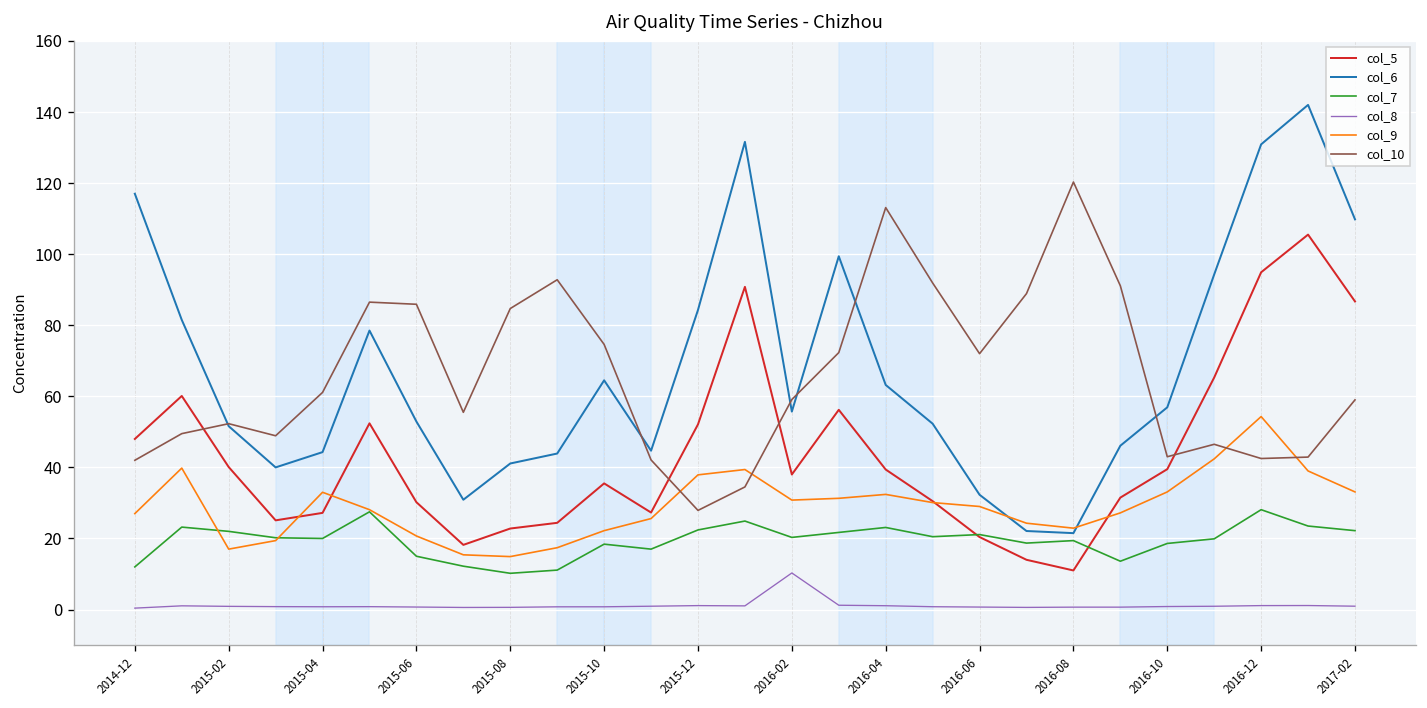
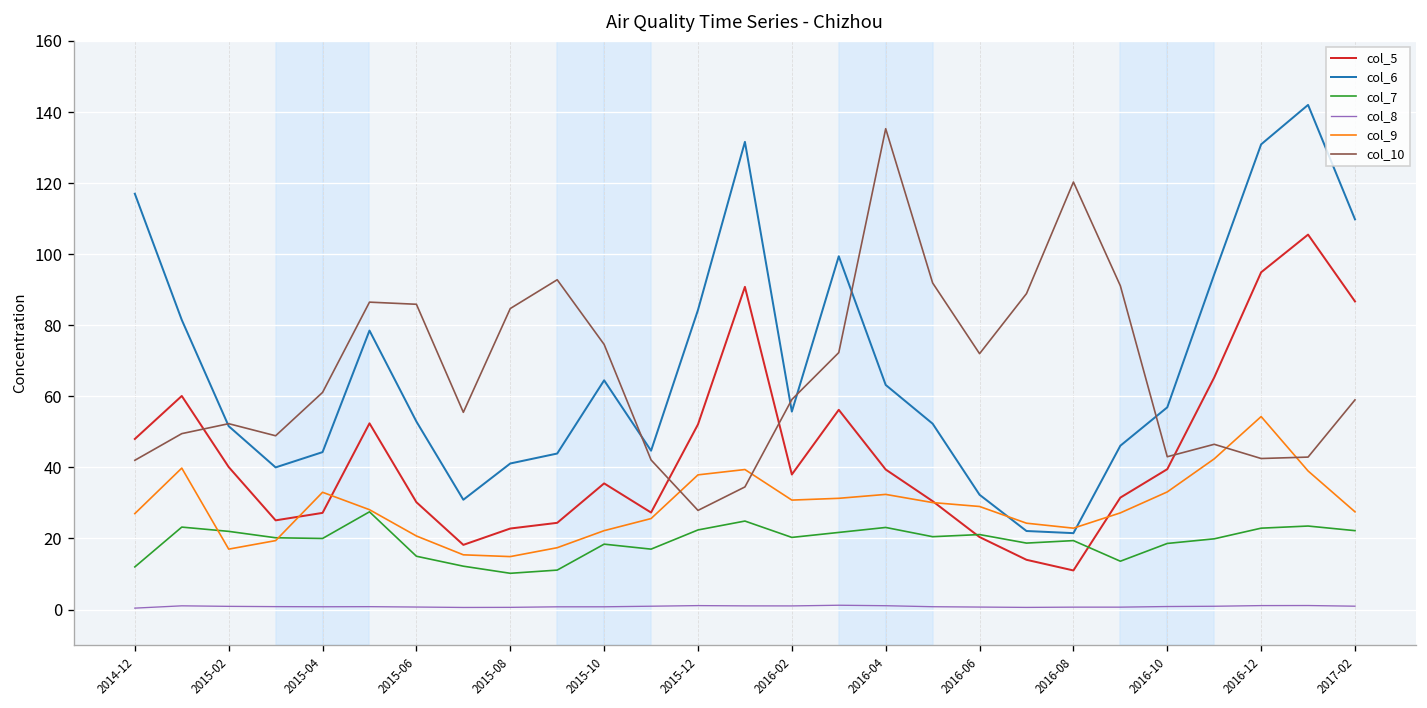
col_8, 2016-02: 10 -> 1
col_10, 2016-04: 113 -> 135
col_7, 2016-12: 28 -> 23
col_9, 2017-02: 33 -> 28
